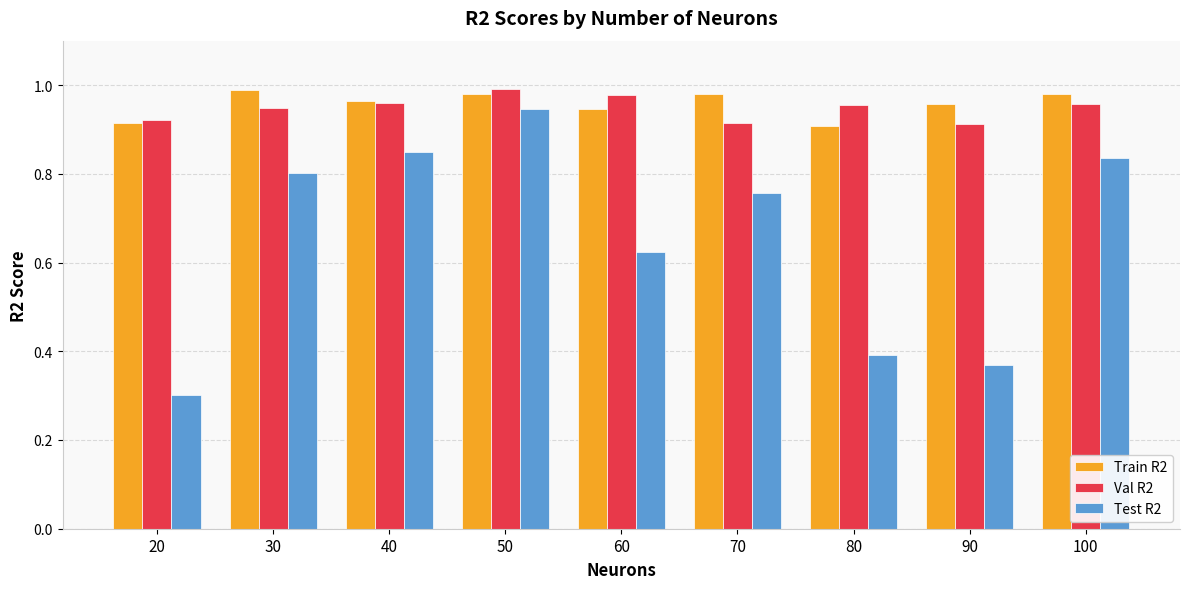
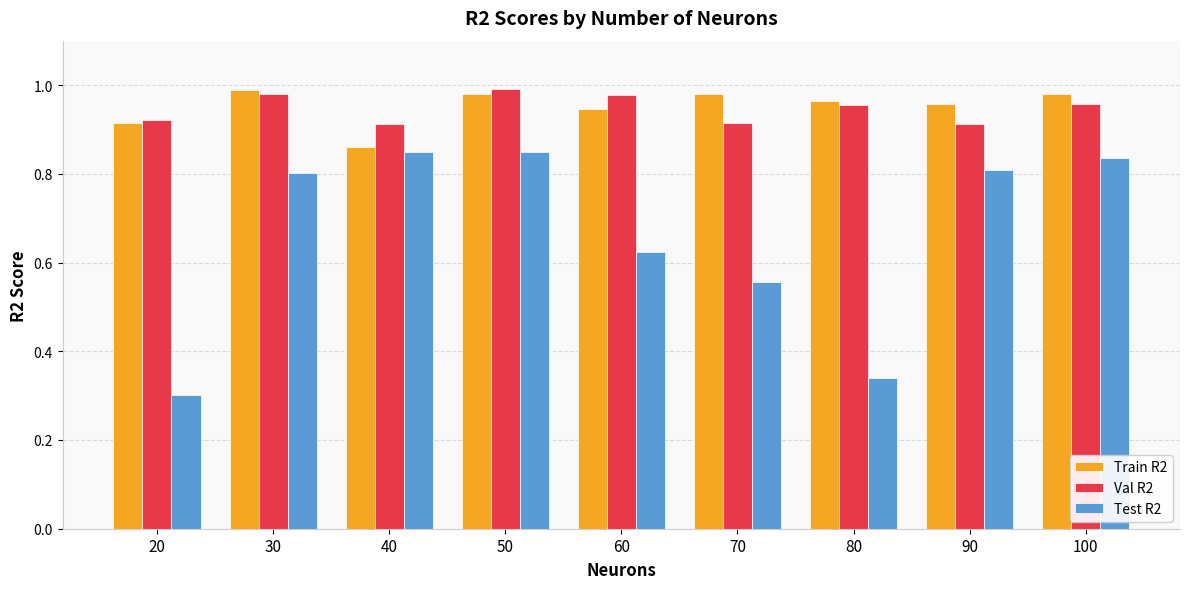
Val R2, 30: 0.95 -> 0.98
Train R2, 40: 0.96 -> 0.86
Val R2, 40: 0.96 -> 0.91
Test R2, 50: 0.95 -> 0.85
Test R2, 70: 0.76 -> 0.56
Train R2, 80: 0.91 -> 0.96
Test R2, 80: 0.39 -> 0.34
Test R2, 90: 0.37 -> 0.81
